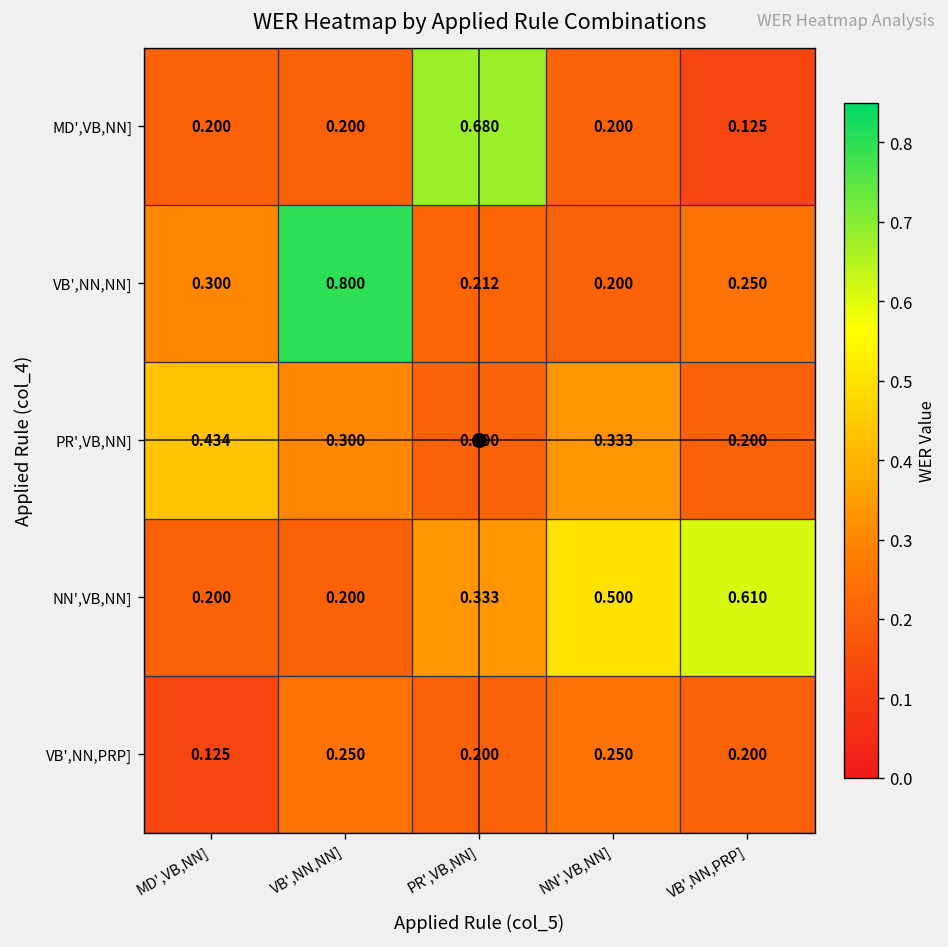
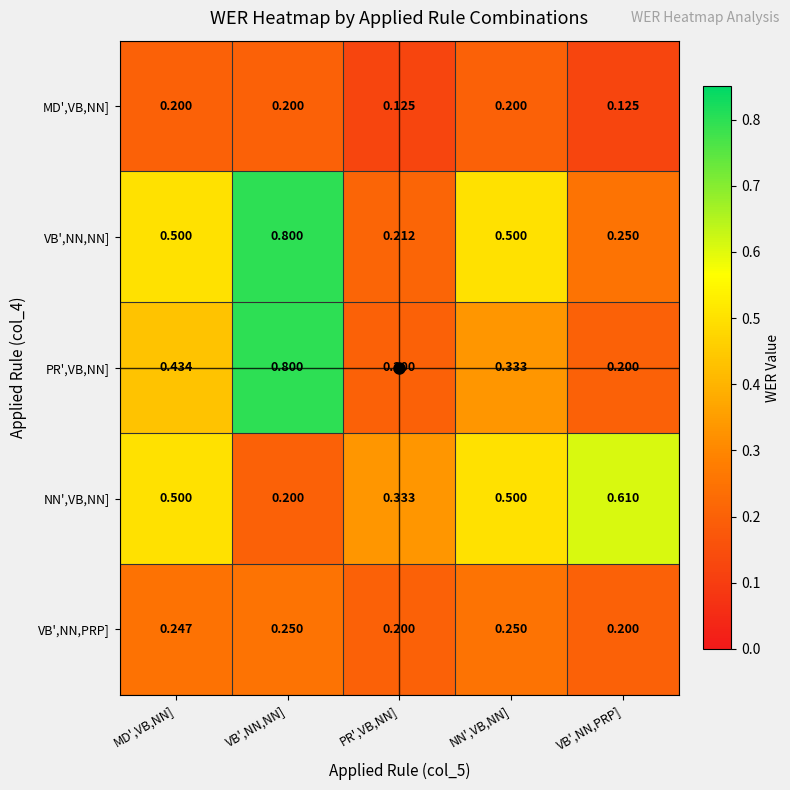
MD',VB,NN], PR',VB,NN]: 0.680 -> 0.125
VB',NN,NN], MD',VB,NN]: 0.300 -> 0.500
VB',NN,NN], NN',VB,NN]: 0.200 -> 0.500
PR',VB,NN], VB',NN,NN]: 0.300 -> 0.800
NN',VB,NN], MD',VB,NN]: 0.200 -> 0.500
VB',NN,PRP], MD',VB,NN]: 0.125 -> 0.247
